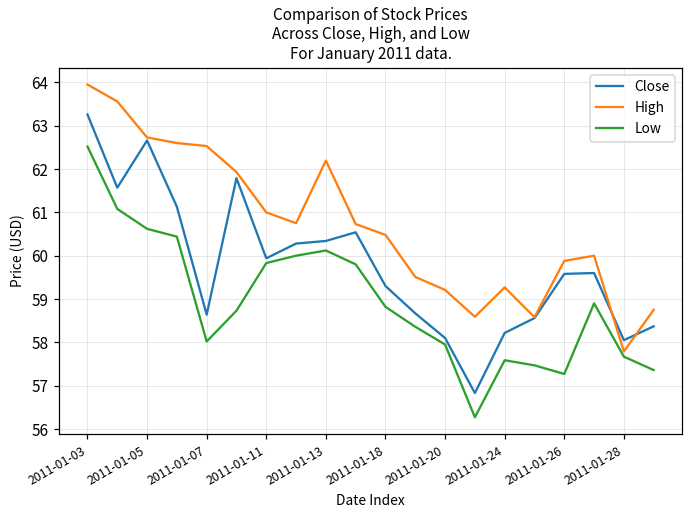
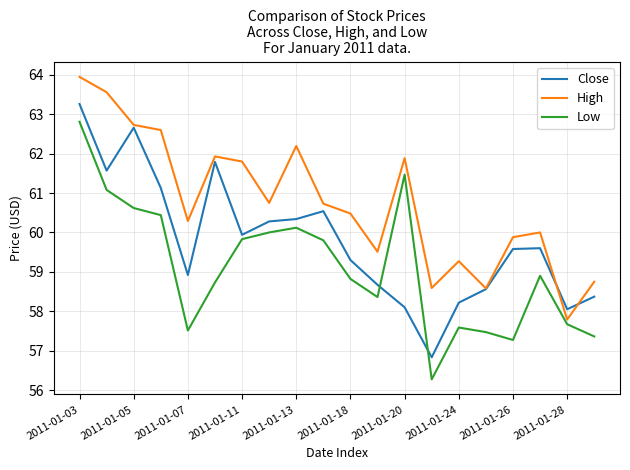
Low, 2011-01-03: 62.5 -> 62.8
Close, 2011-01-07: 58.6 -> 58.9
High, 2011-01-07: 62.5 -> 60.3
Low, 2011-01-07: 58.0 -> 57.5
High, 2011-01-11: 61.0 -> 61.8
High, 2011-01-20: 59.2 -> 61.9
Low, 2011-01-20: 58.0 -> 61.5
